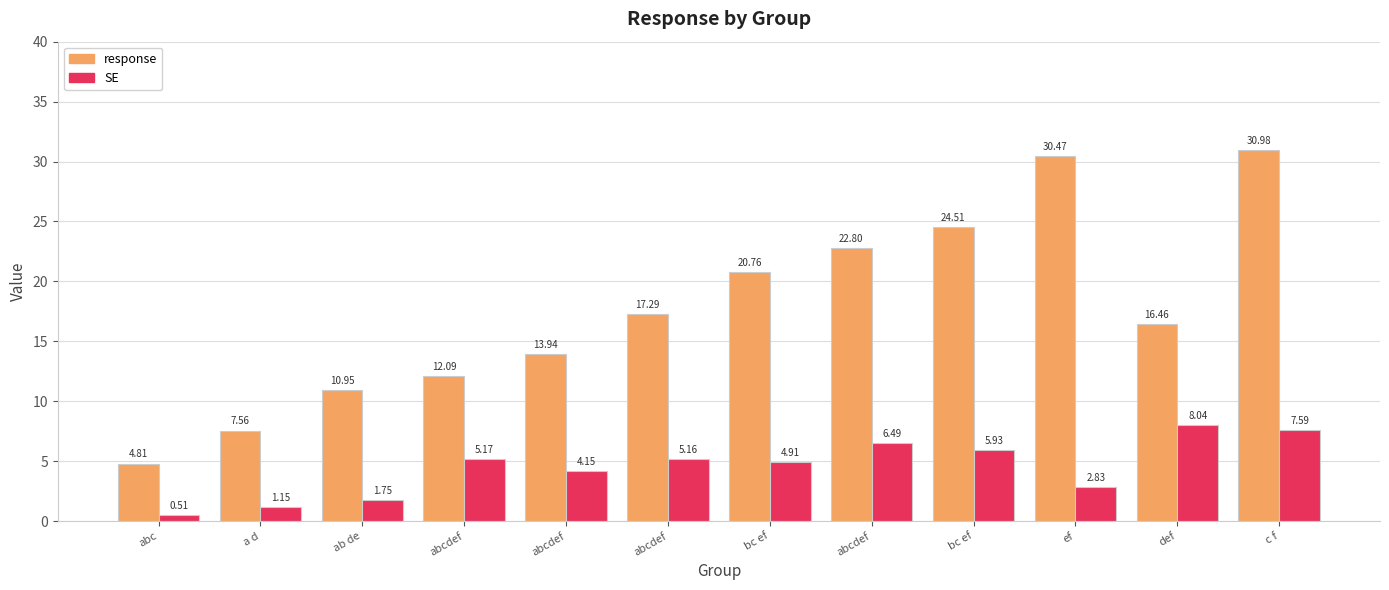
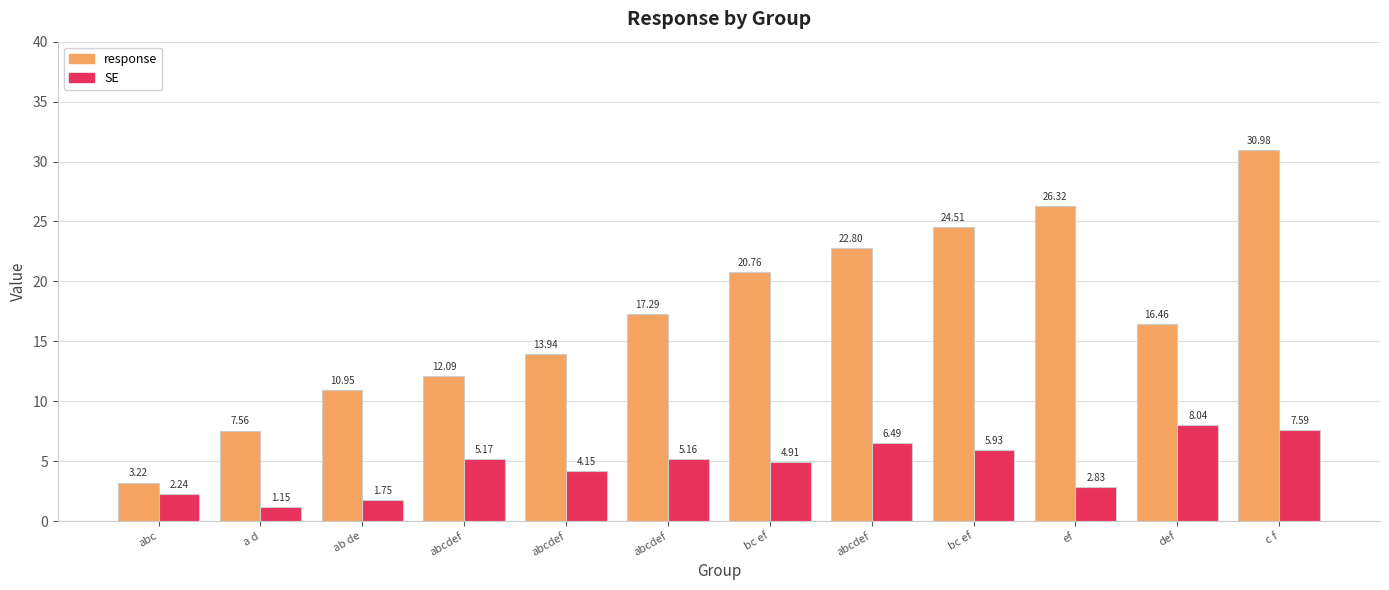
response, abc: 4.81 -> 3.22
SE, abc: 0.51 -> 2.24
response, ef: 30.47 -> 26.32
